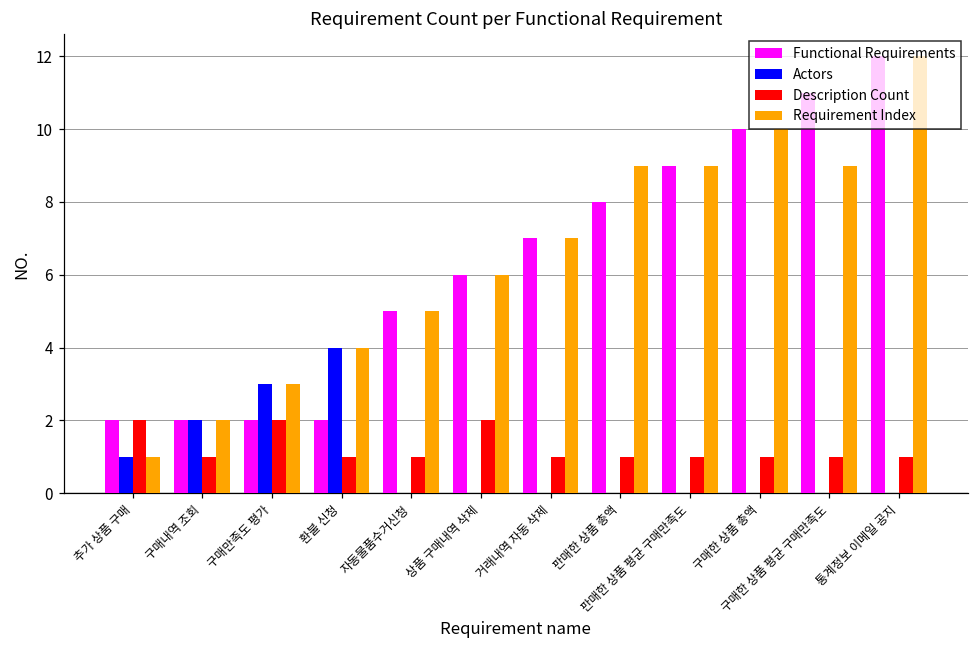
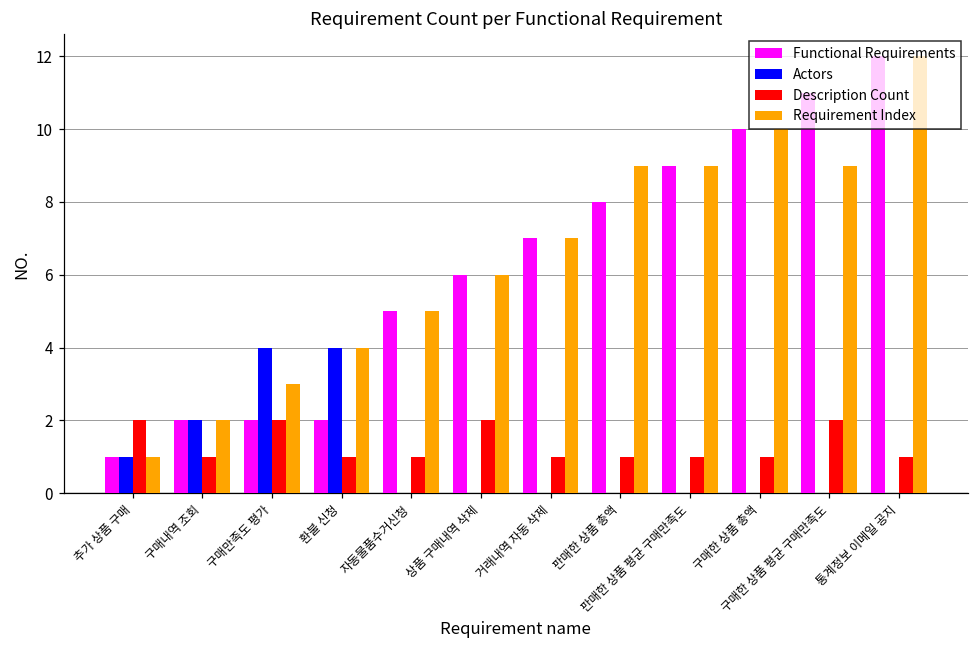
Functional Requirements, 추가 상품 구매: 2 -> 1
Actors, 구매만족도 평가: 3 -> 4
Description Count, 구매한 상품 평균 구매만족도: 1 -> 2
